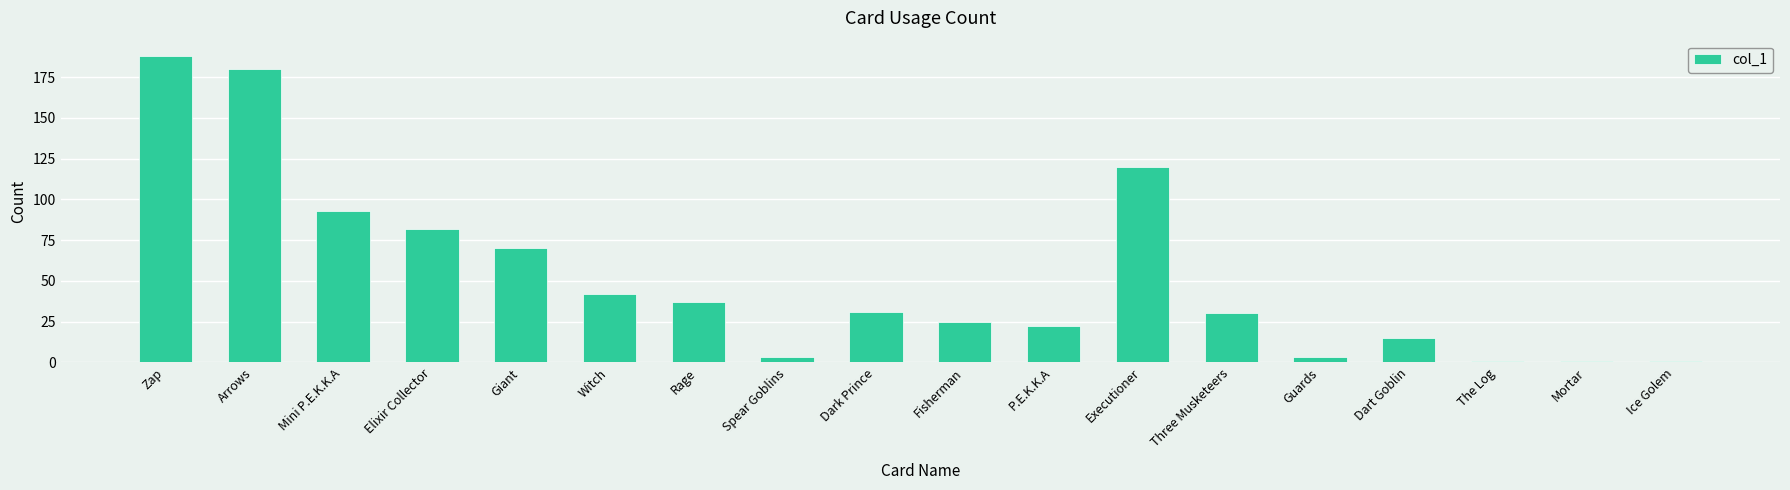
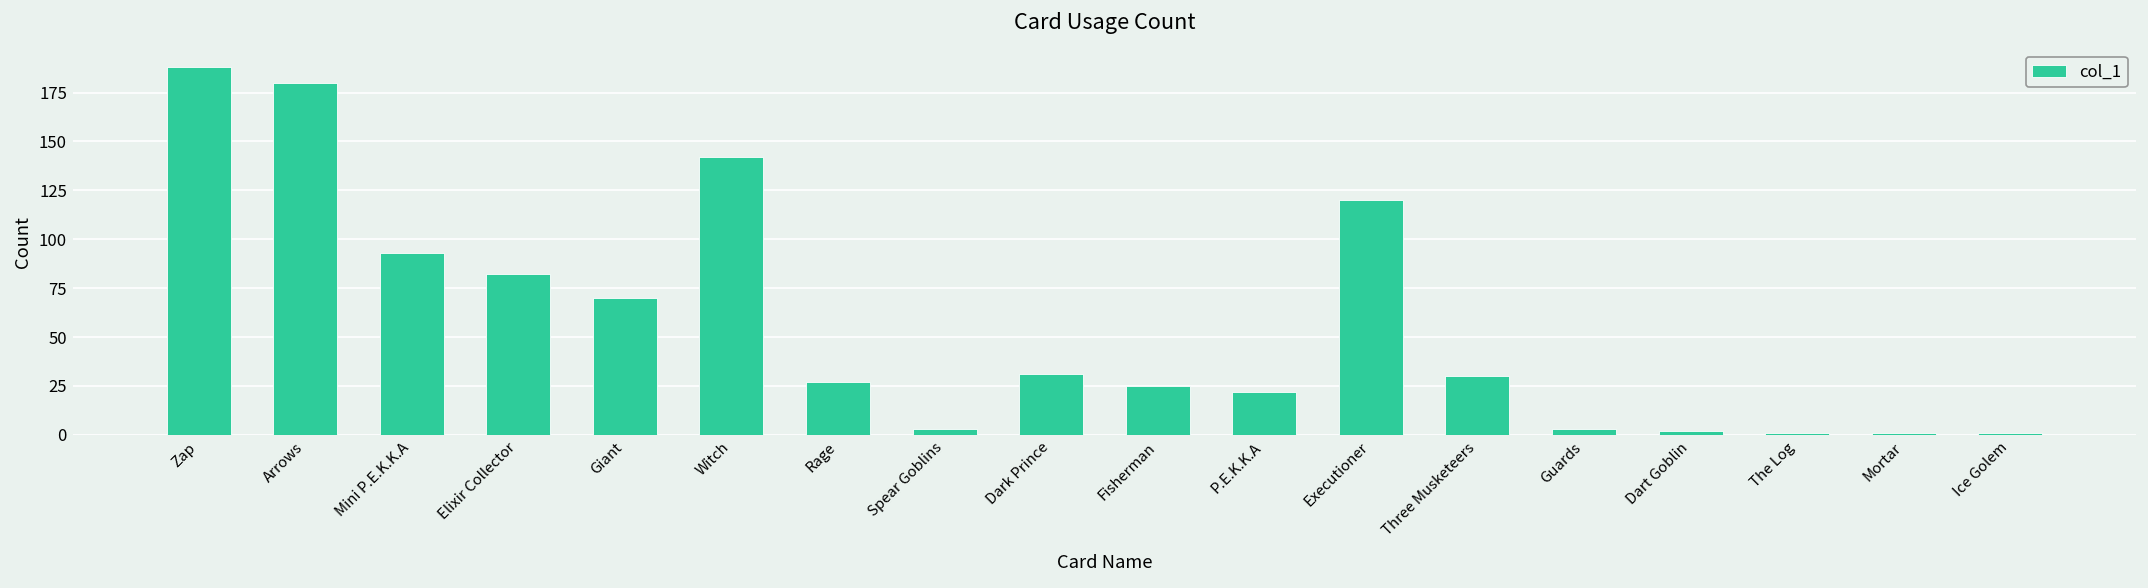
Witch: 42 -> 142
Rage: 37 -> 27
Dart Goblin: 15 -> 2
